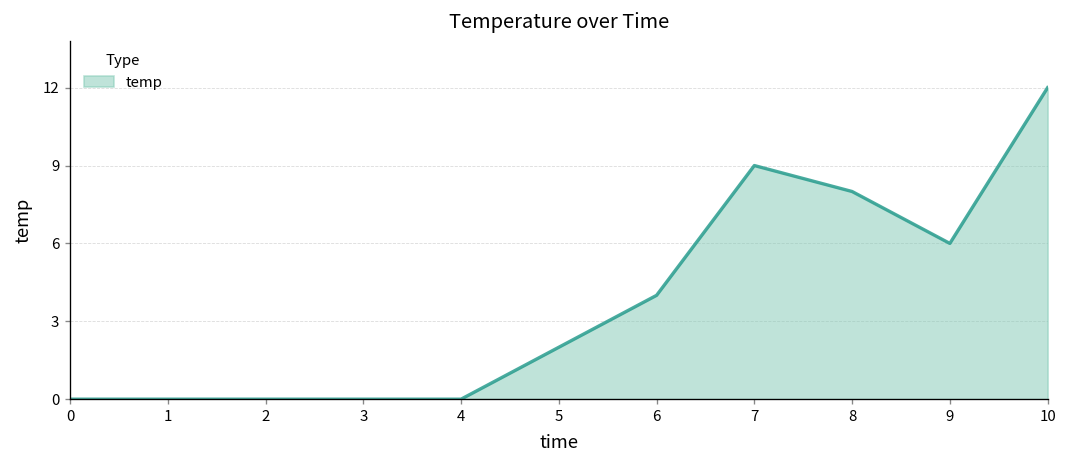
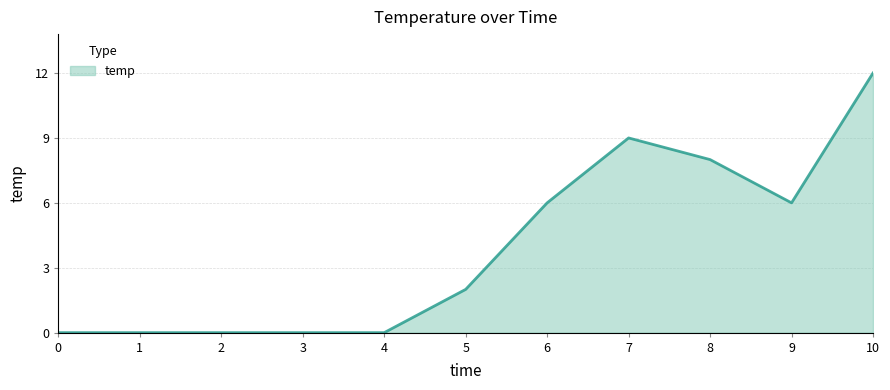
6: 4 -> 6
